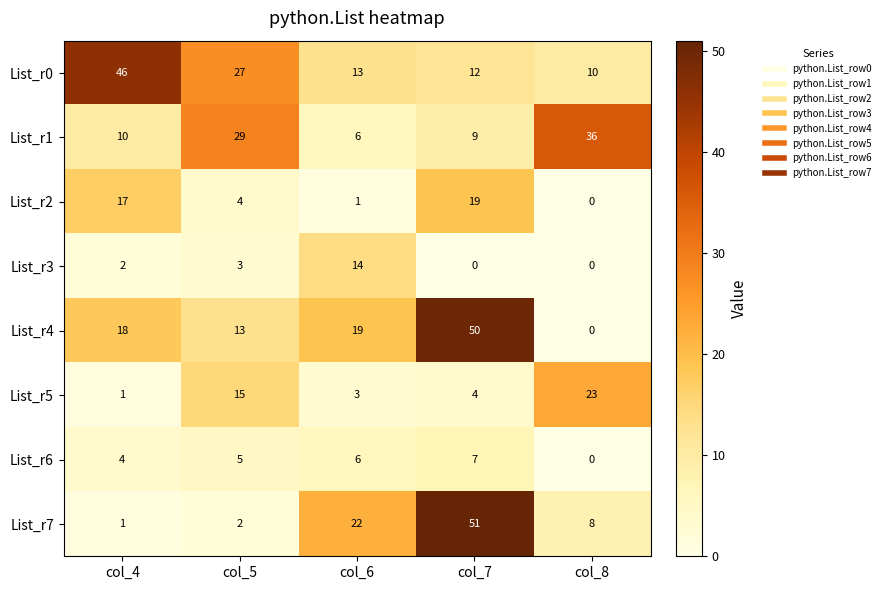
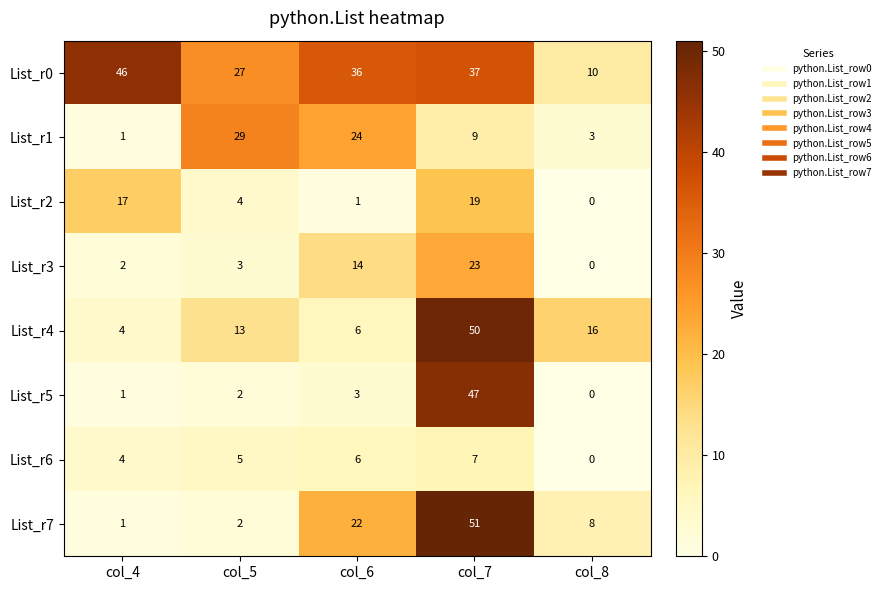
List_r0, col_6: 13 -> 36
List_r0, col_7: 12 -> 37
List_r1, col_4: 10 -> 1
List_r1, col_6: 6 -> 24
List_r1, col_8: 36 -> 3
List_r3, col_7: 0 -> 23
List_r4, col_4: 18 -> 4
List_r4, col_6: 19 -> 6
List_r4, col_8: 0 -> 16
List_r5, col_5: 15 -> 2
List_r5, col_7: 4 -> 47
List_r5, col_8: 23 -> 0
